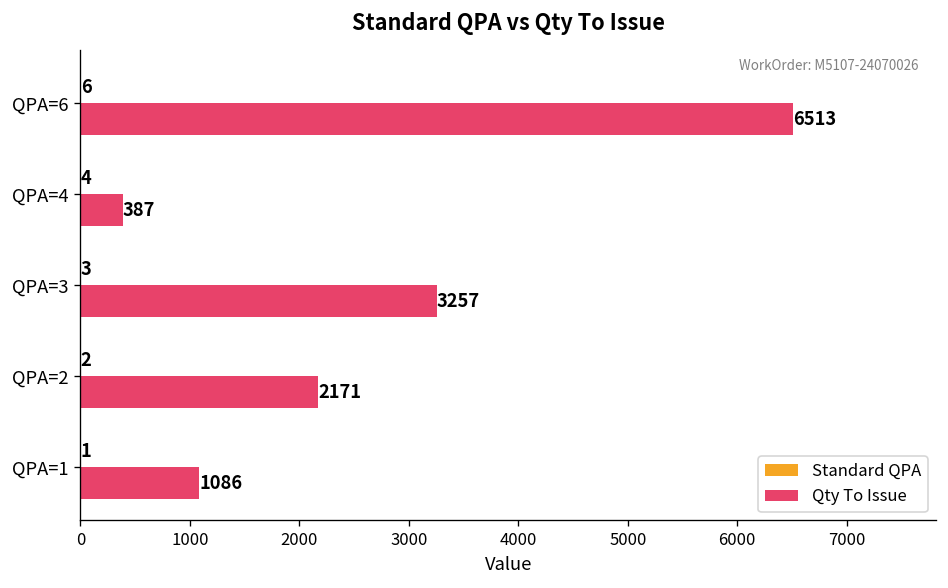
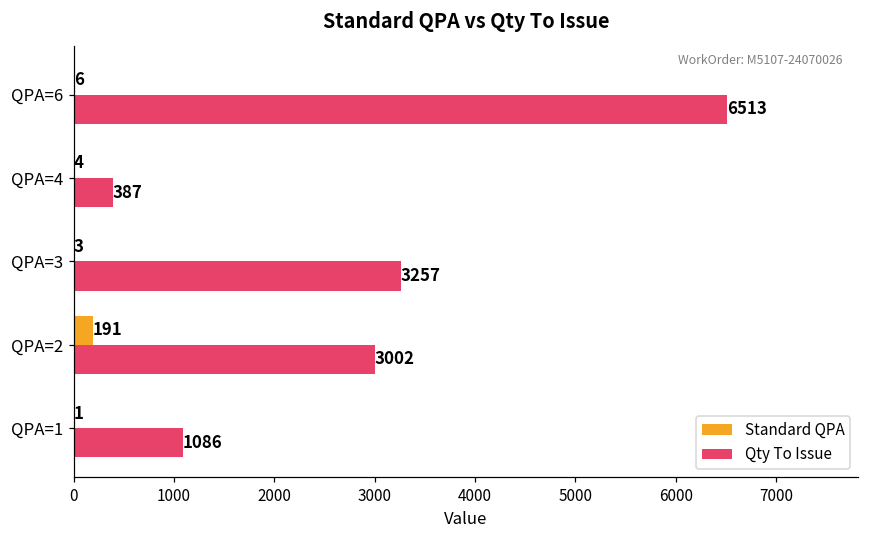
Standard QPA, QPA=2: 2 -> 191
Qty To Issue, QPA=2: 2171 -> 3002
